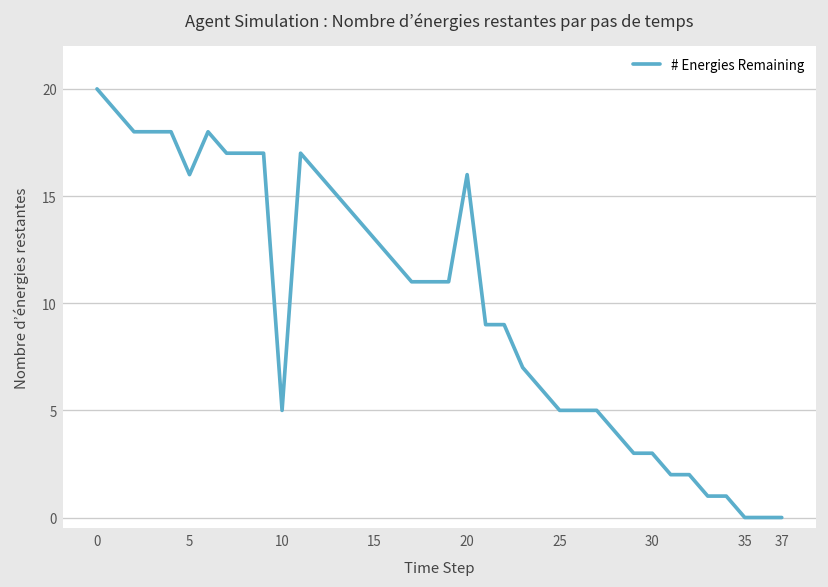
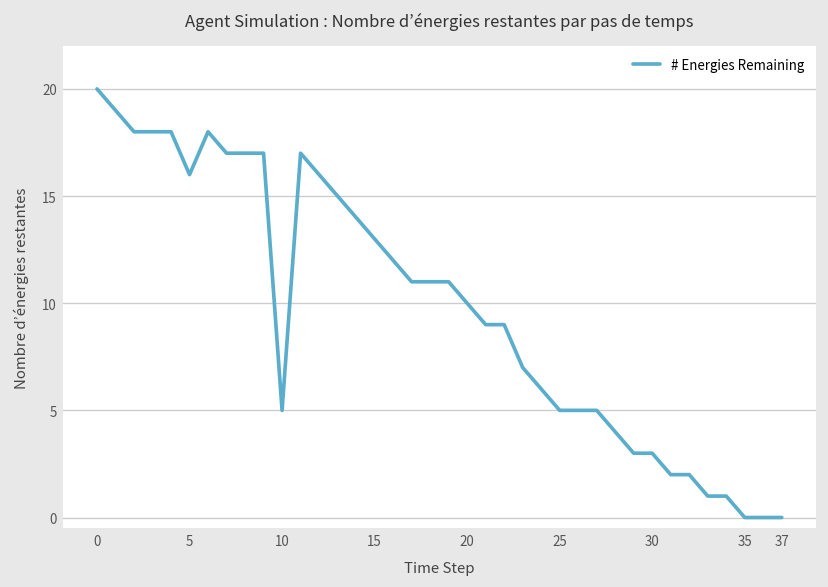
20: 16 -> 10
